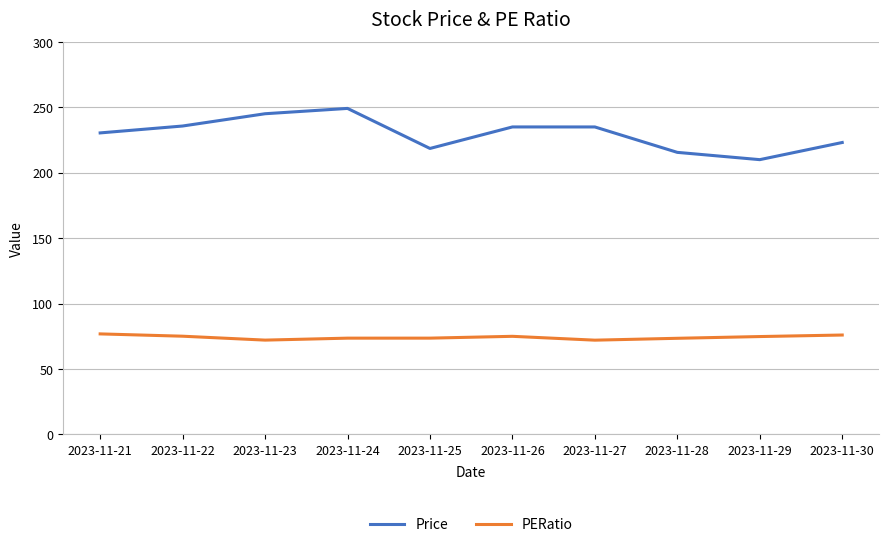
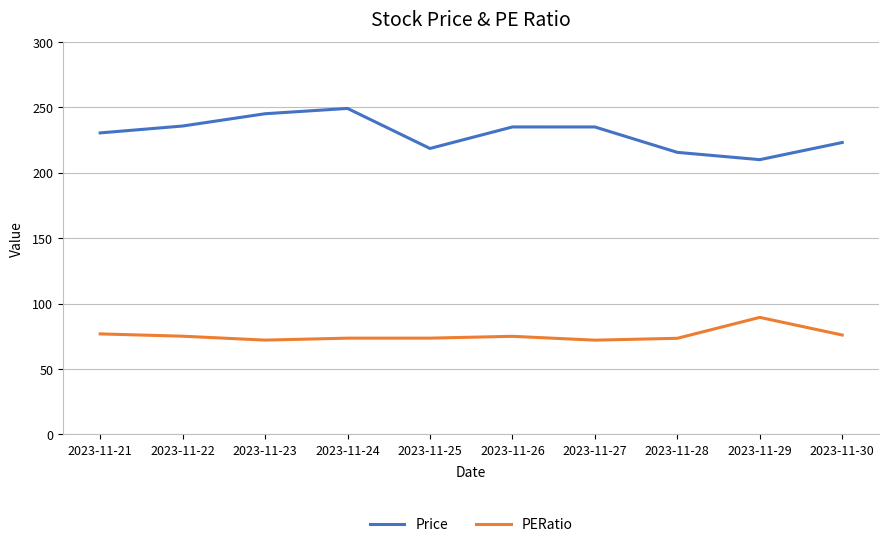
PERatio, 2023-11-29: 75 -> 89
